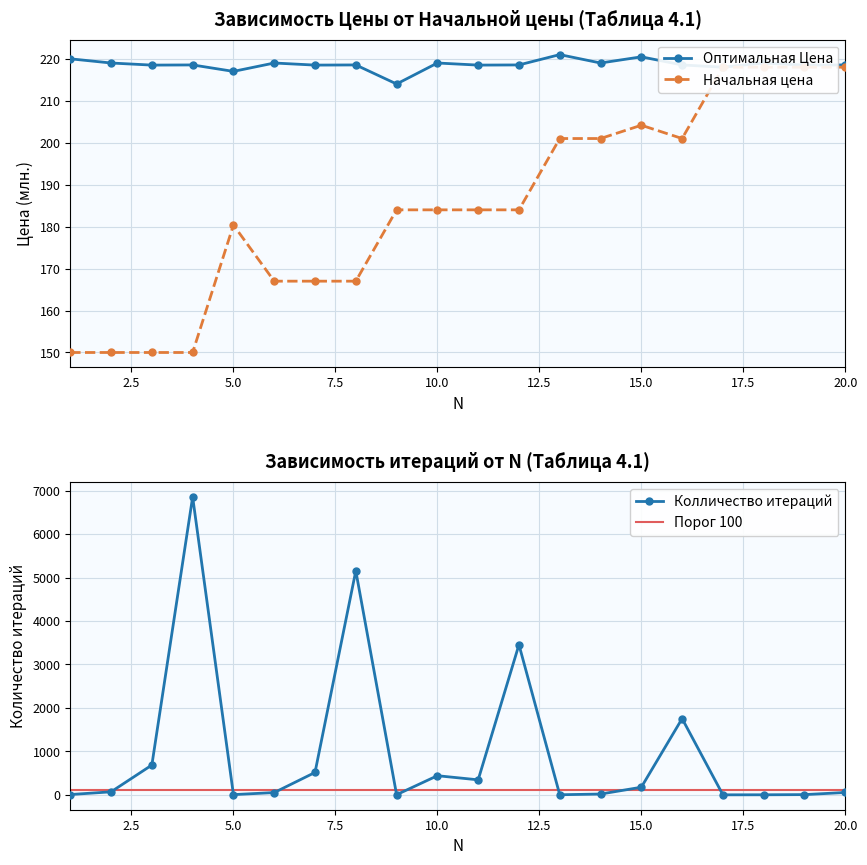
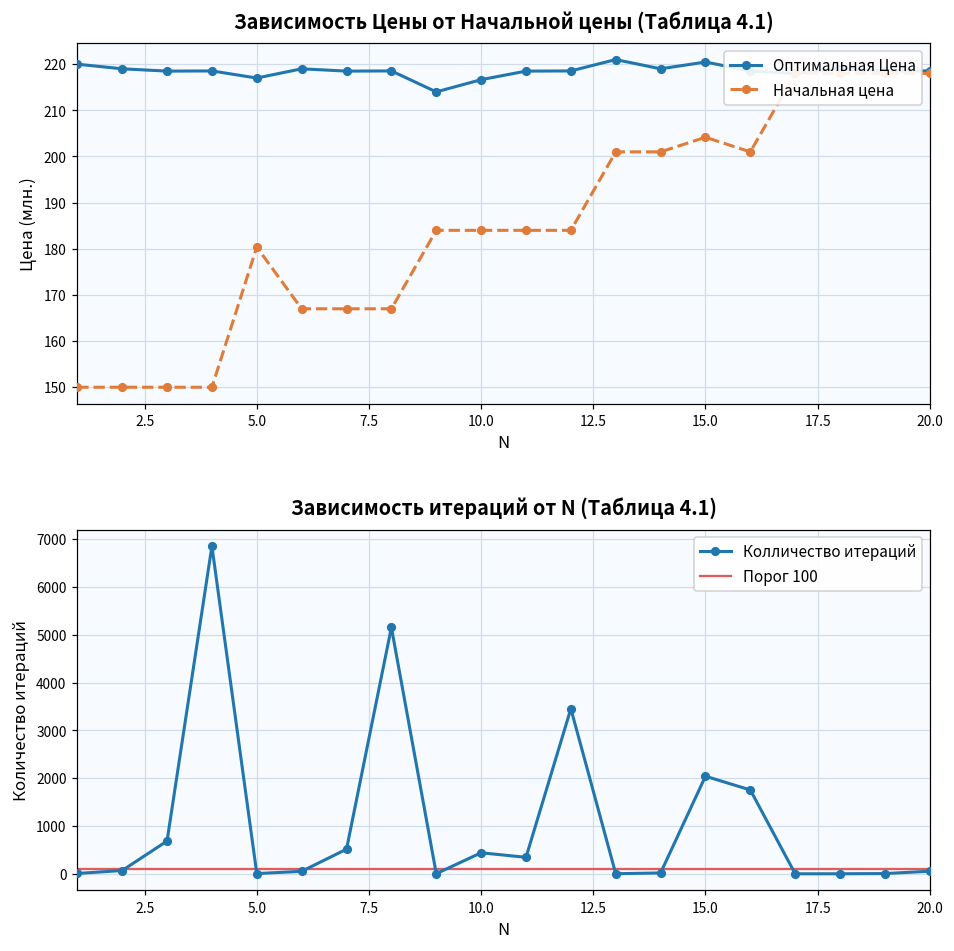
Зависимость Цены от Начальной цены (Таблица 4.1), Оптимальная Цена, 10.0: 219 -> 217
Зависимость итераций от N (Таблица 4.1), 15.0: 200 -> 2000
